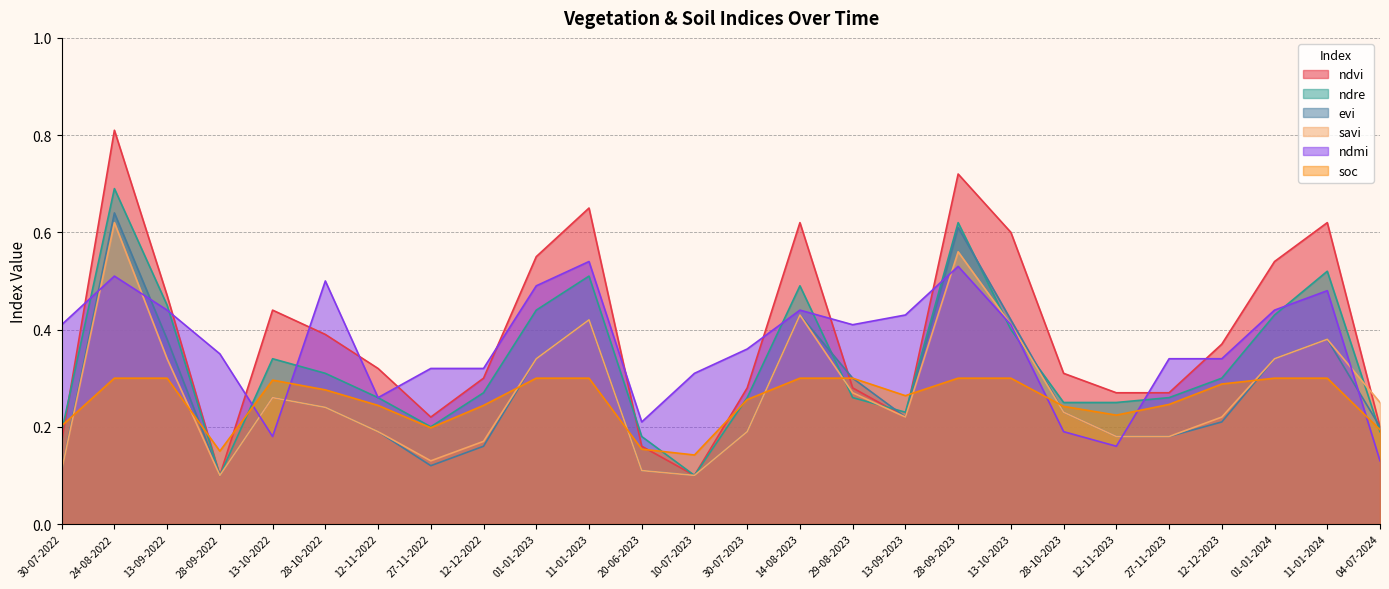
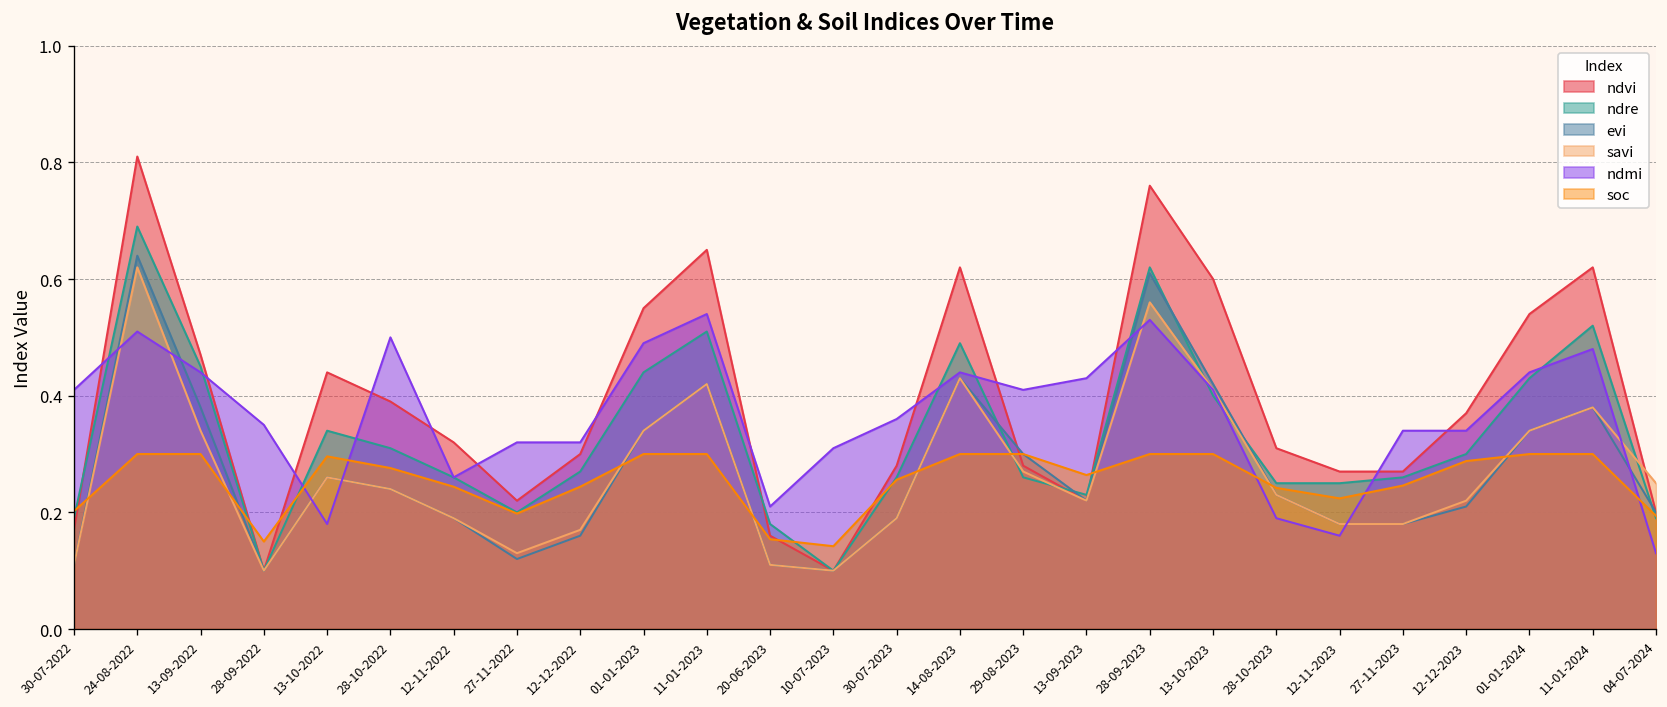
ndvi, 28-09-2023: 0.72 -> 0.76
